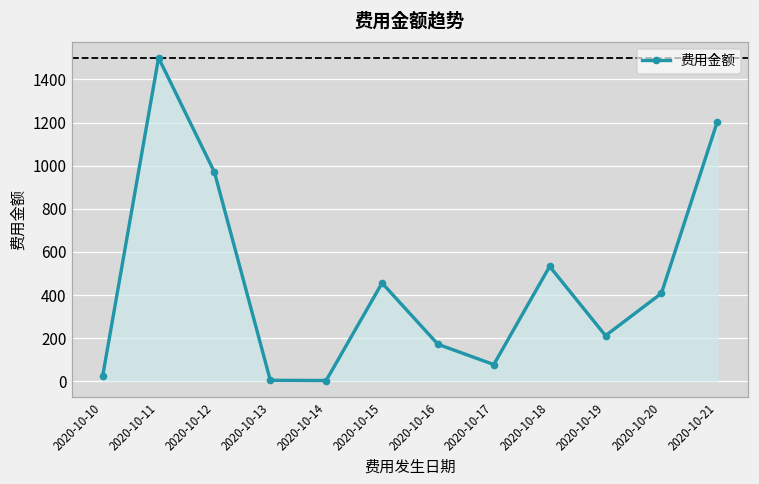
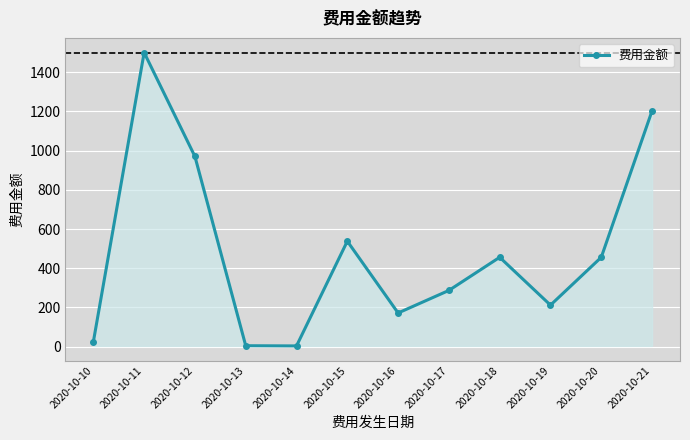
2020-10-15: 460 -> 540
2020-10-17: 80 -> 290
2020-10-18: 530 -> 460
2020-10-20: 410 -> 460
